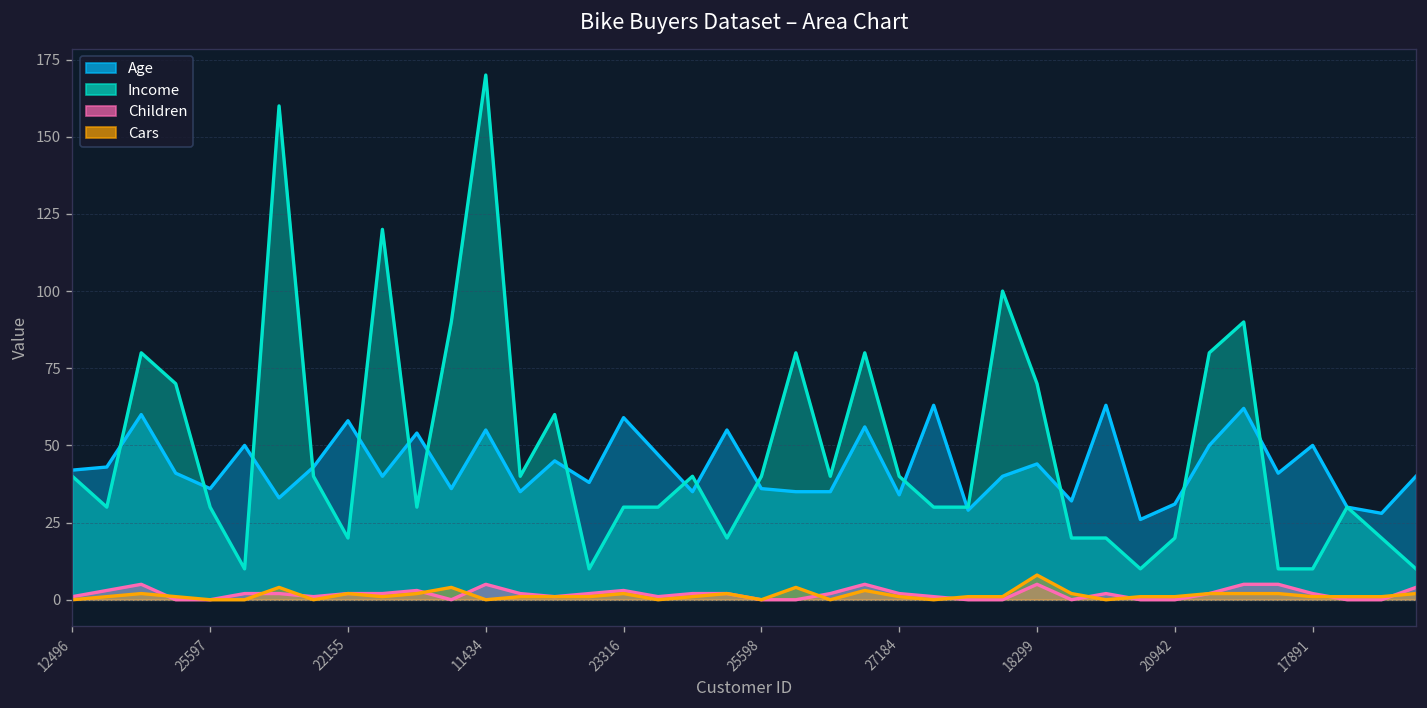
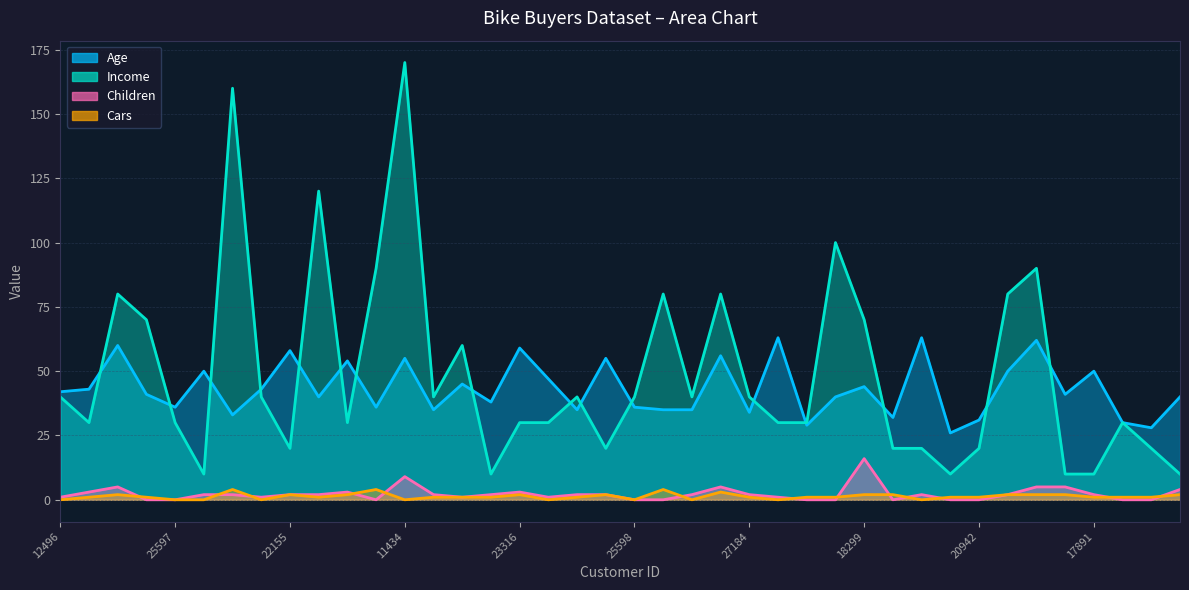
Children, 11434: 5 -> 9
Children, 18299: 5 -> 16
Cars, 18299: 8 -> 2
